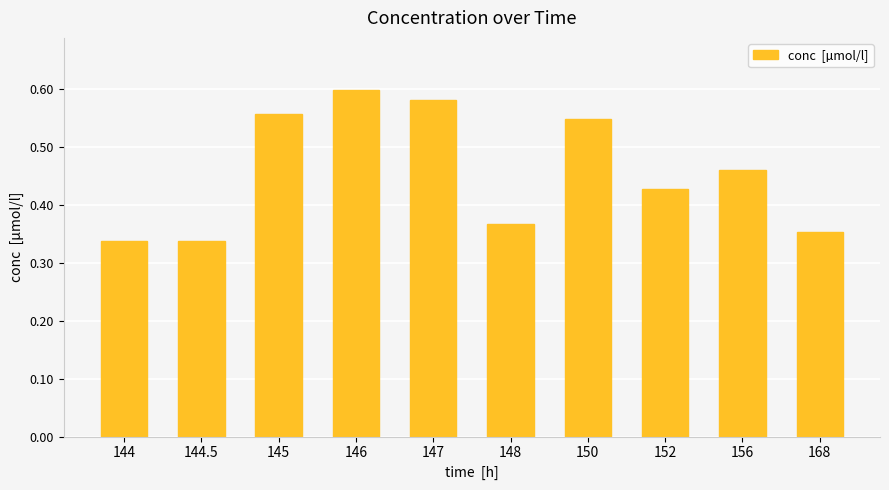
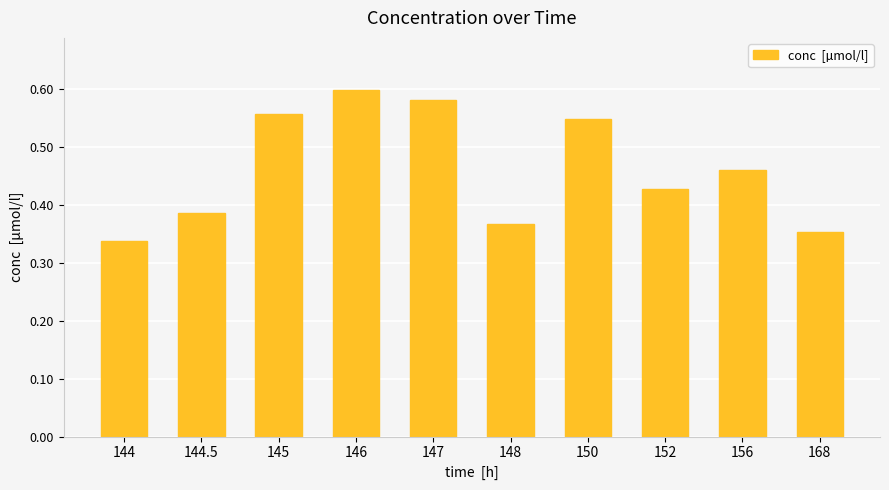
144.5: 0.34 -> 0.39
